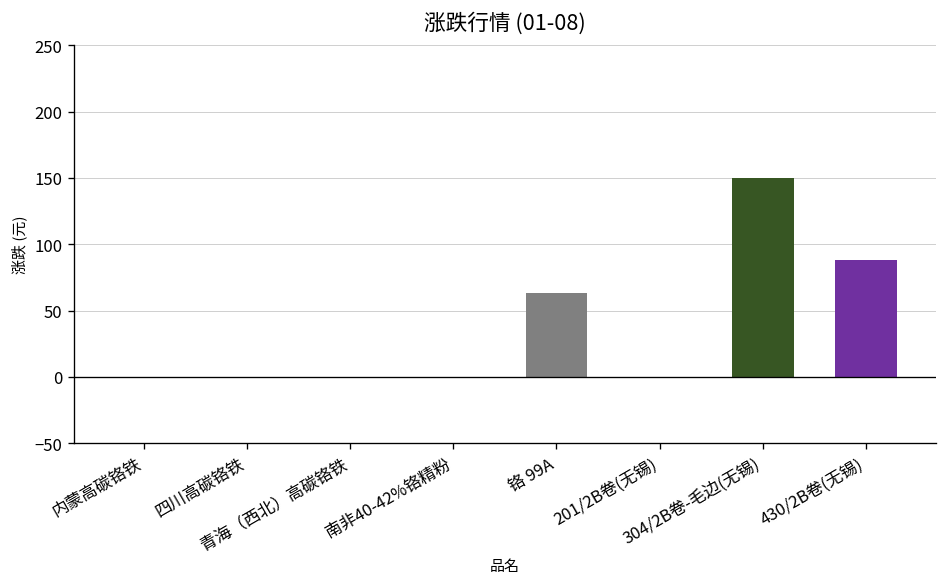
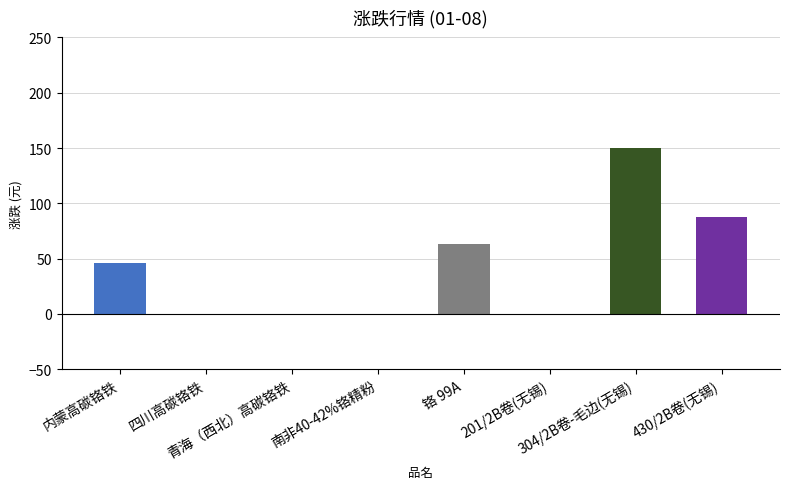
内蒙高碳铬铁: 0 -> 46
